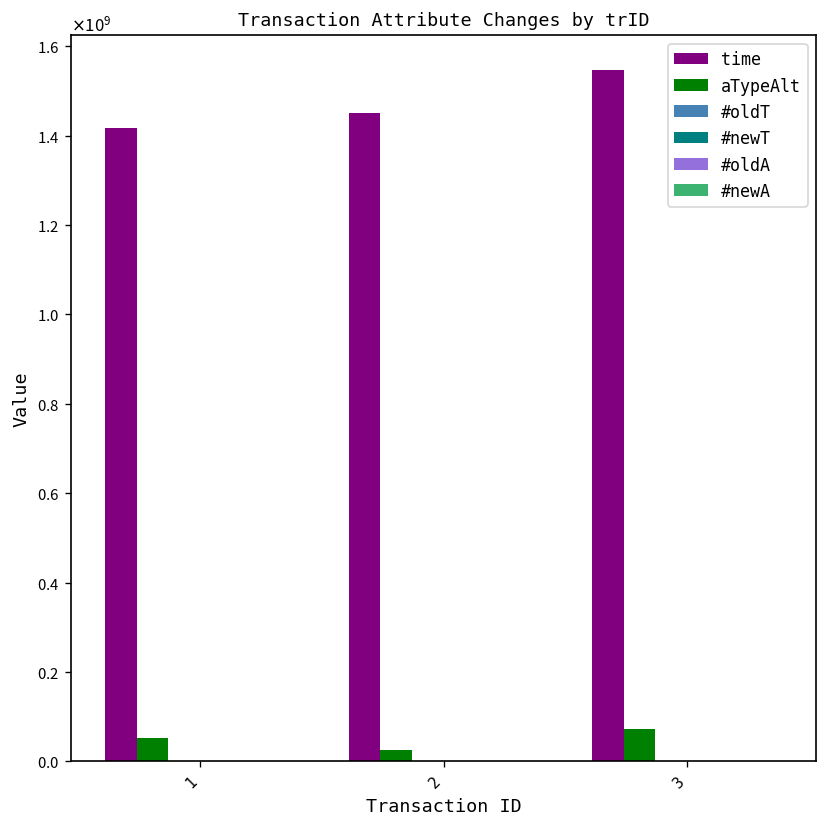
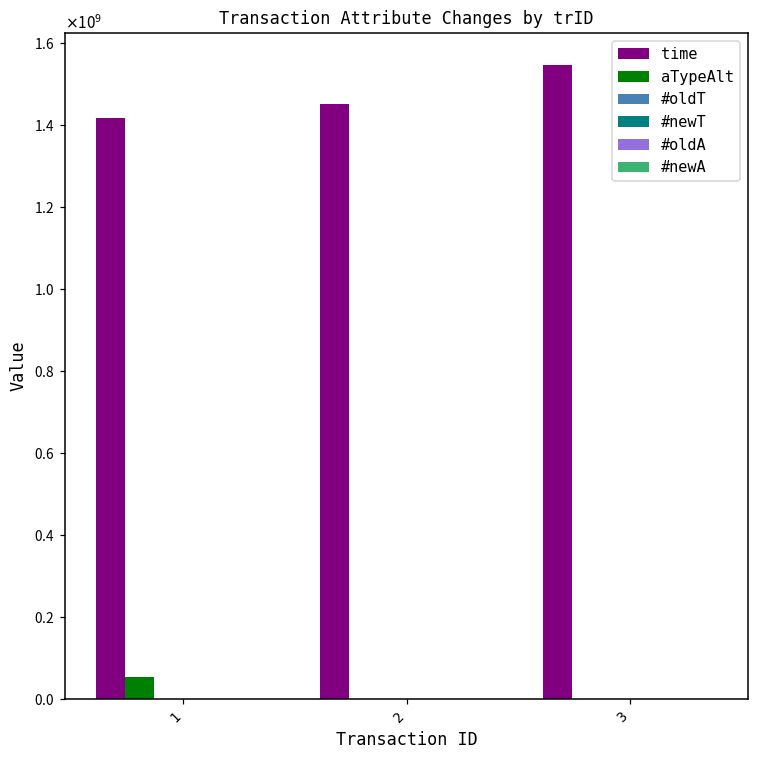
aTypeAlt, 2: 30000000 -> 0
aTypeAlt, 3: 70000000 -> 0
